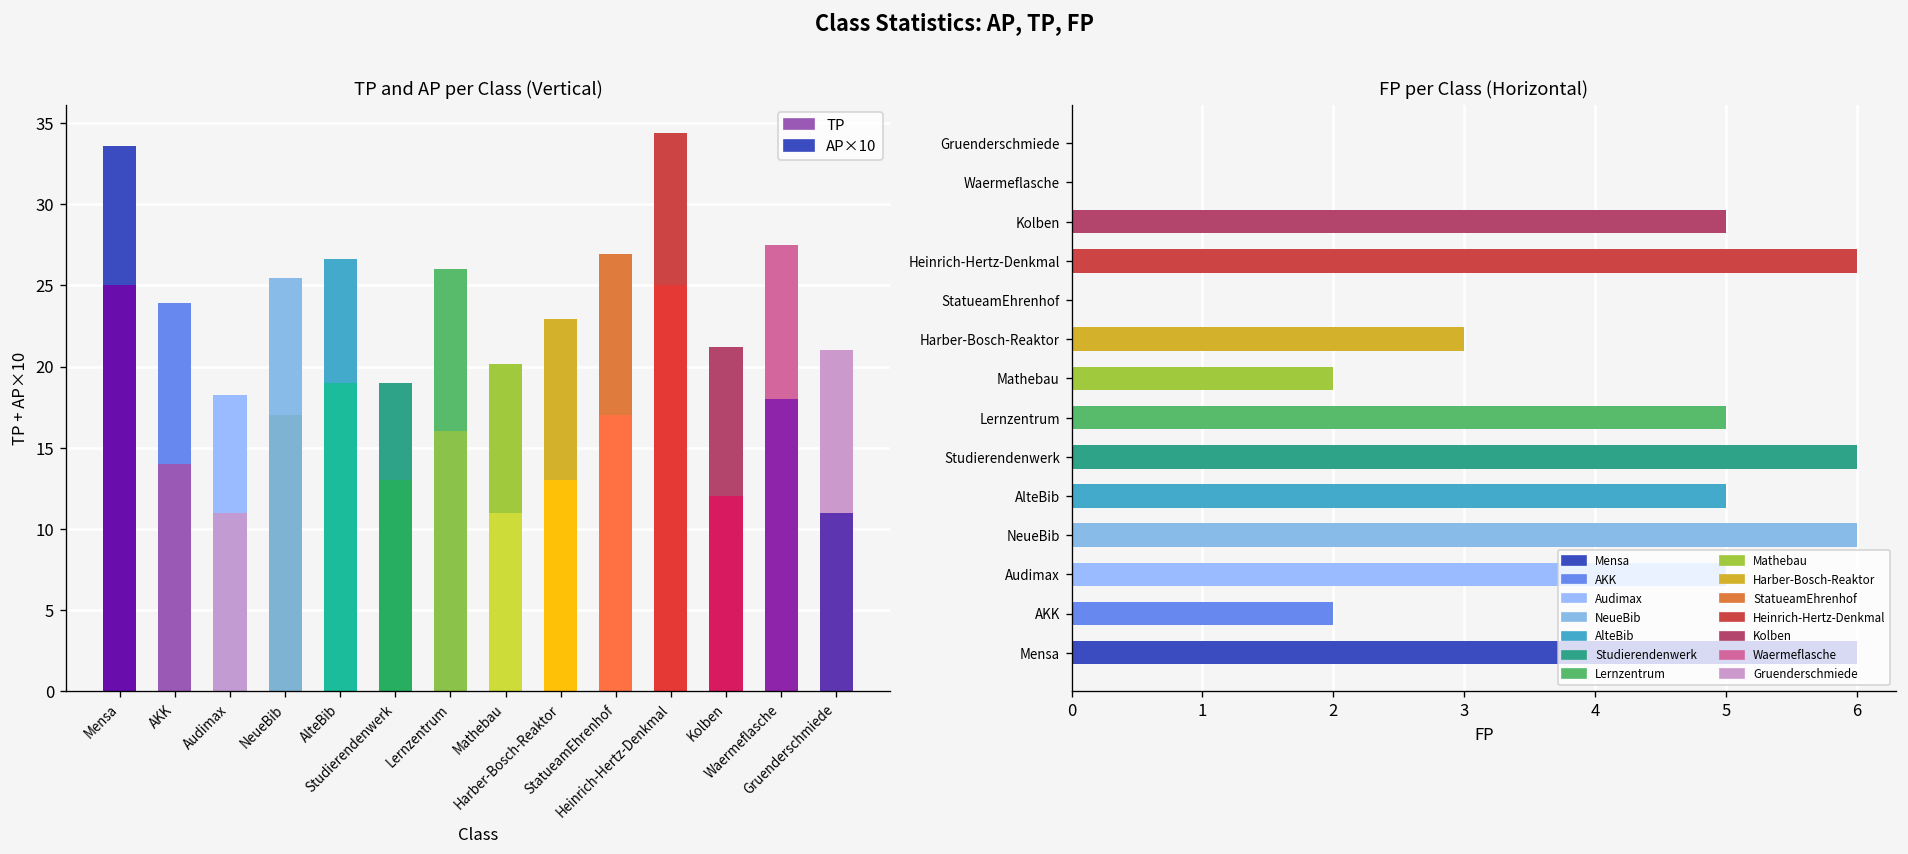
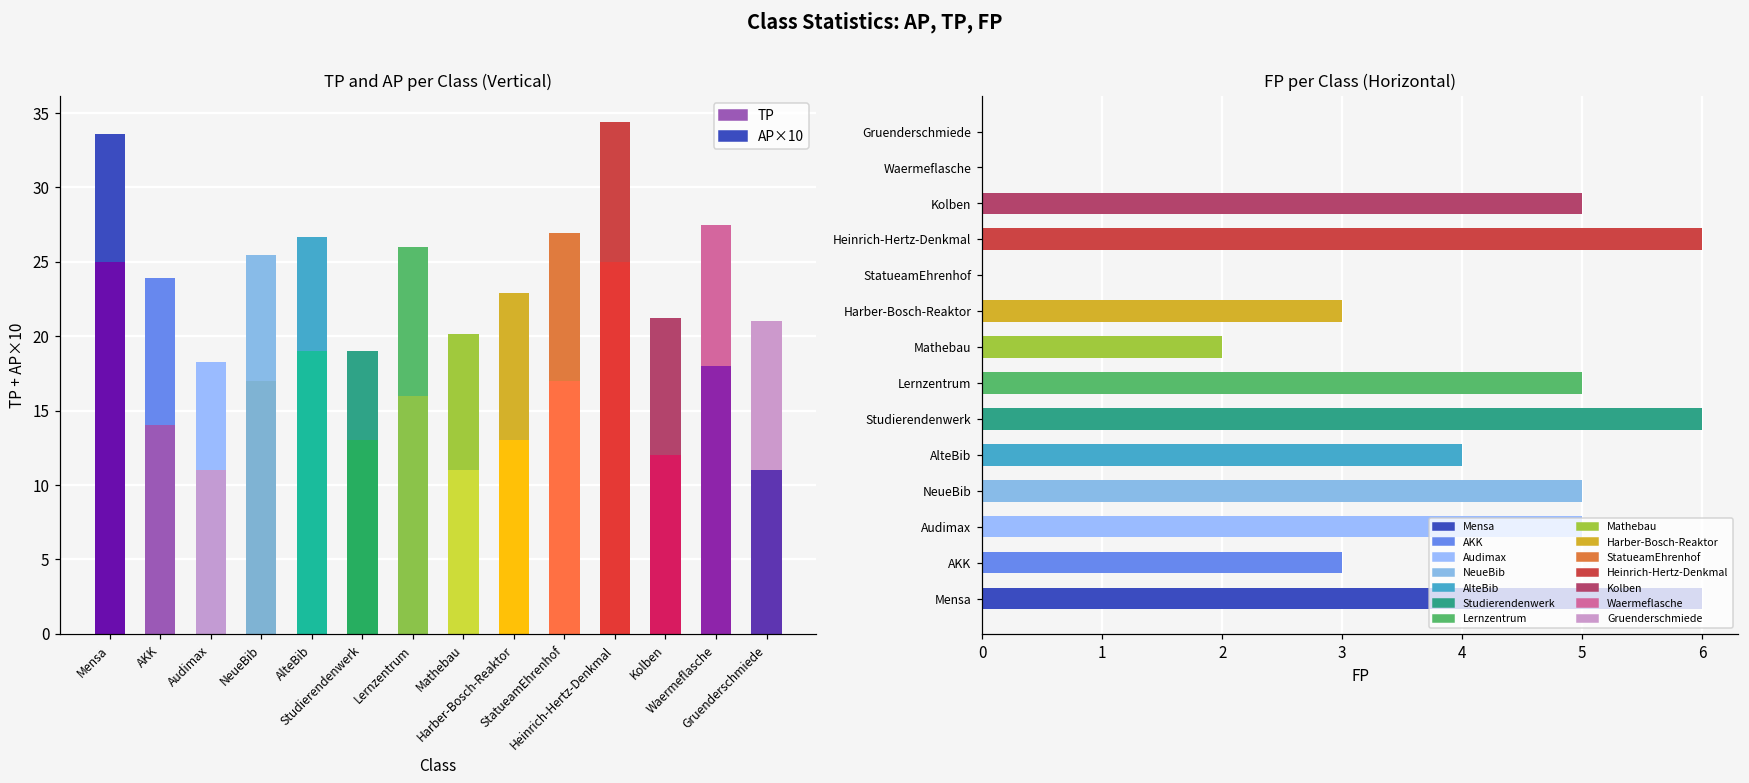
FP per Class (Horizontal), AlteBib: 5 -> 4
FP per Class (Horizontal), NeueBib: 6 -> 5
FP per Class (Horizontal), AKK: 2 -> 3
